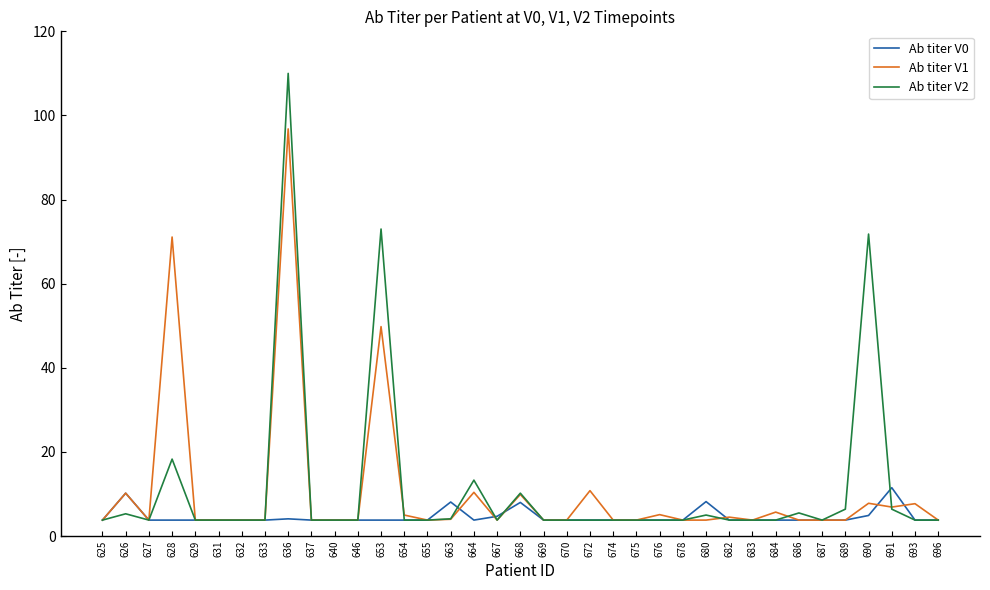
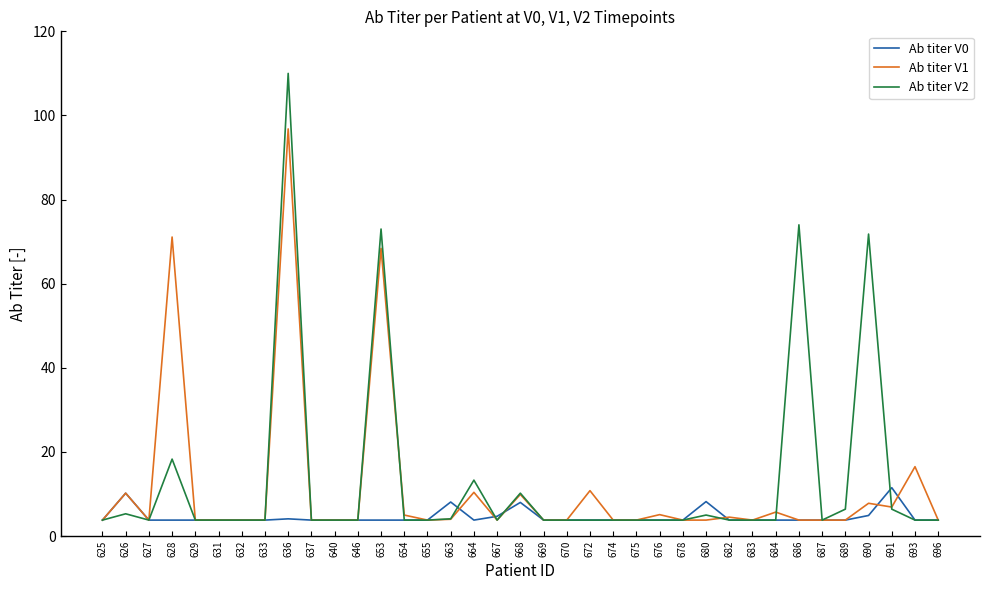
Ab titer V1, 653: 50 -> 68
Ab titer V2, 686: 6 -> 74
Ab titer V1, 693: 8 -> 17
